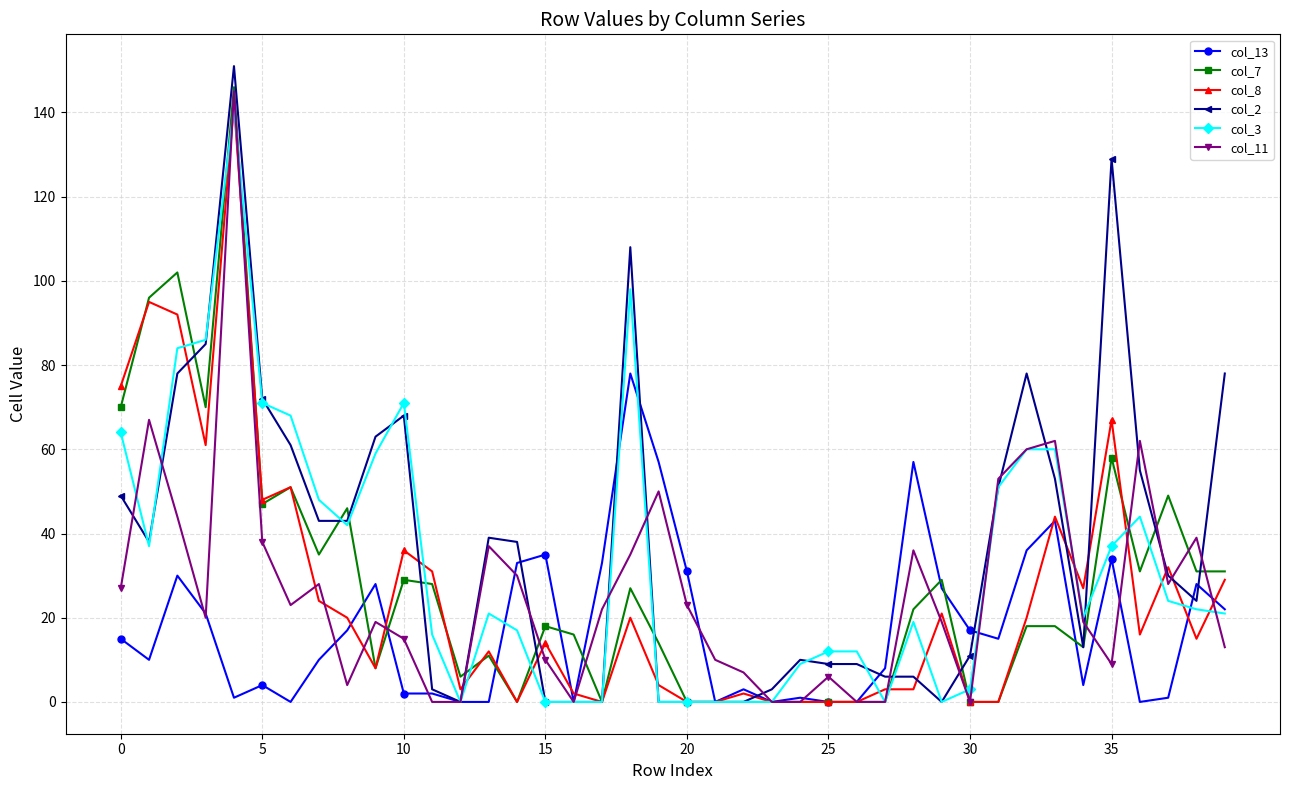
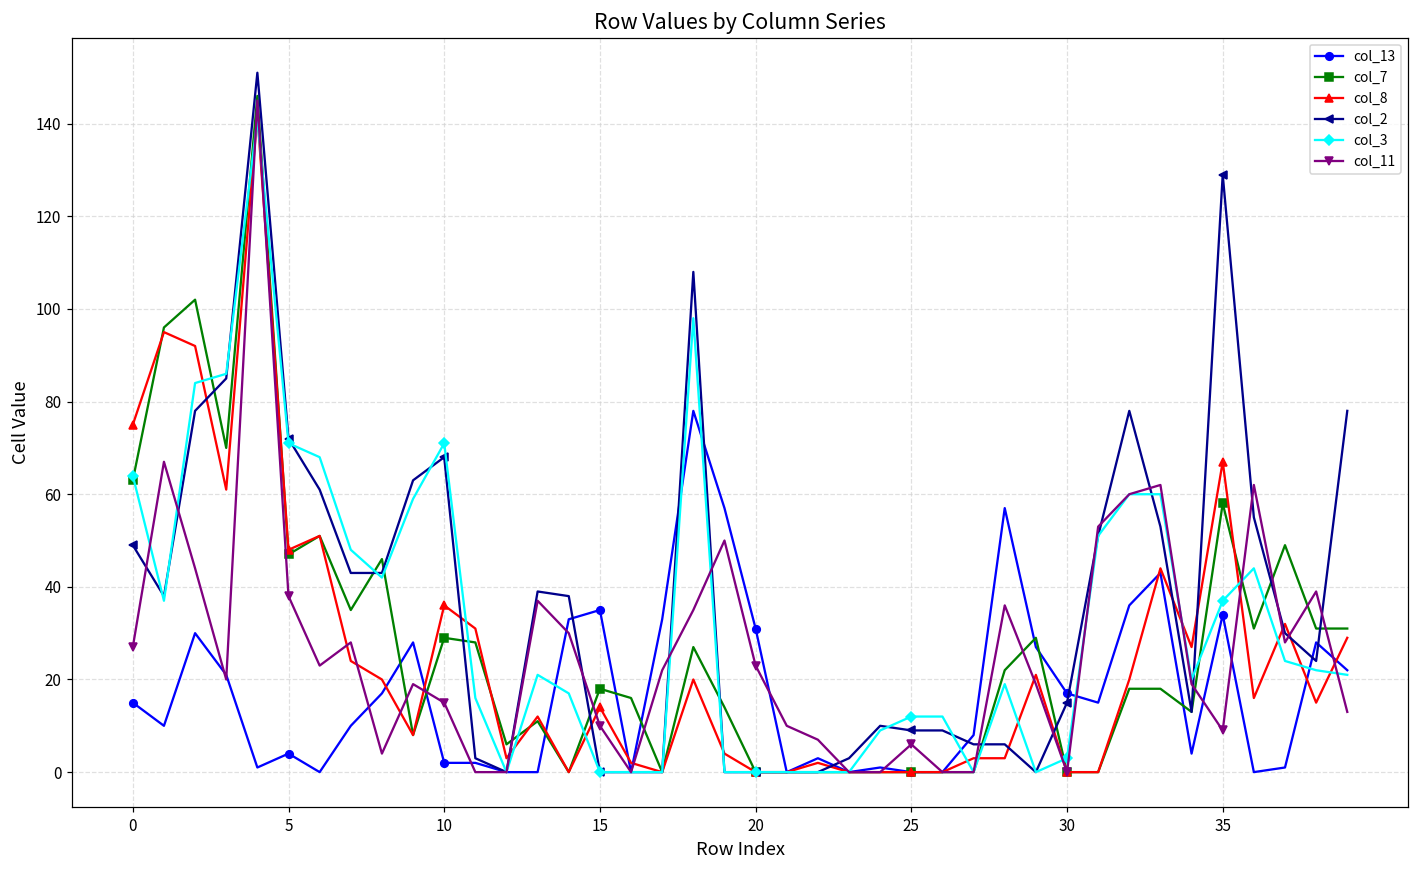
col_7, 0: 70 -> 63
col_2, 30: 11 -> 15
